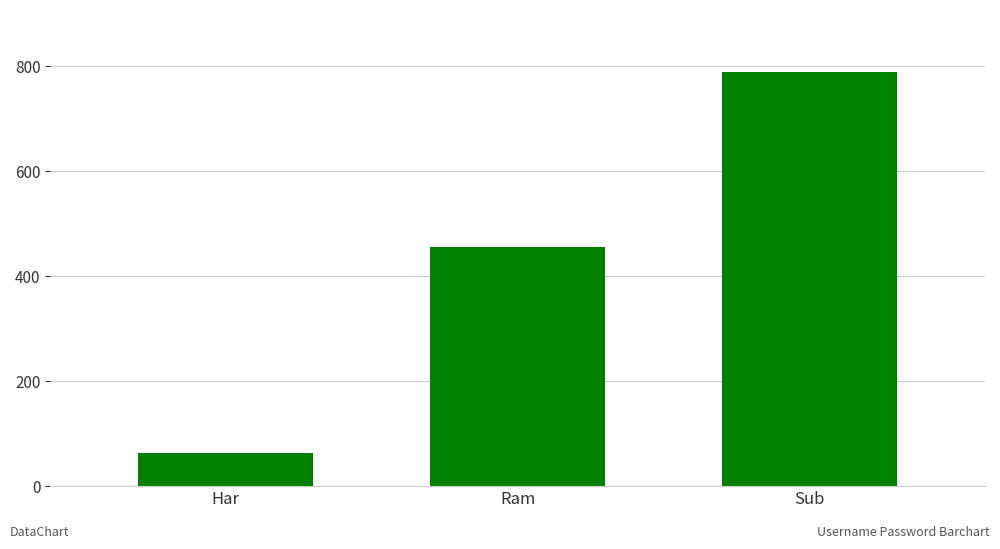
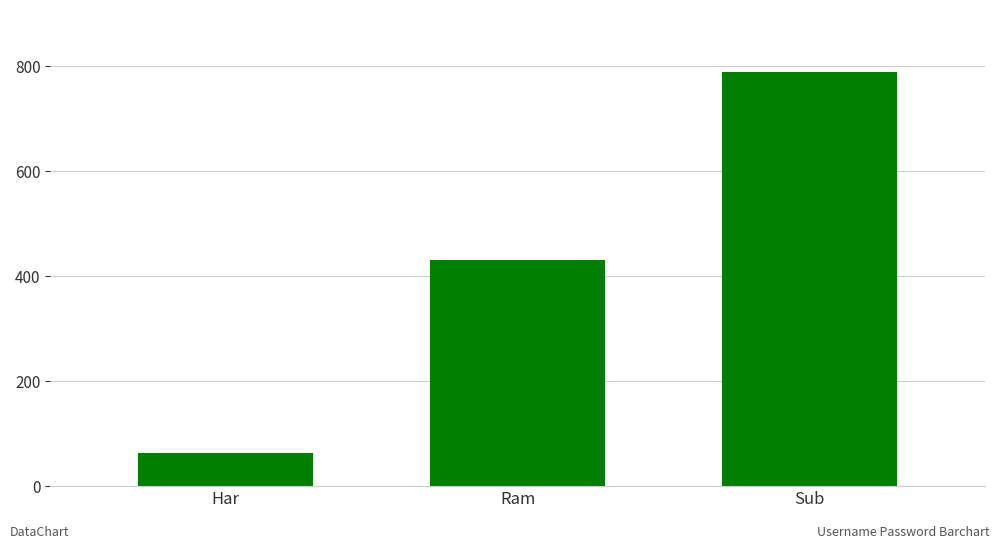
Ram: 460 -> 430
